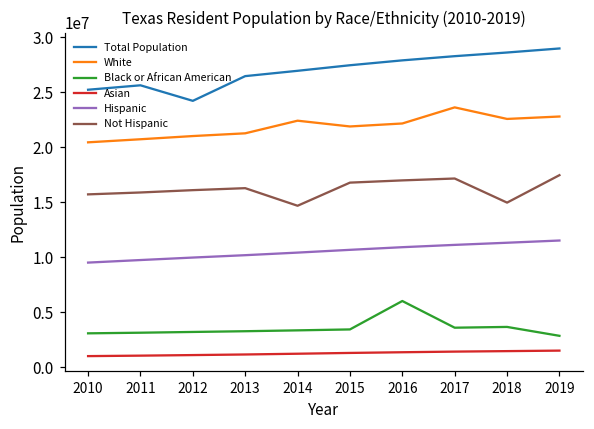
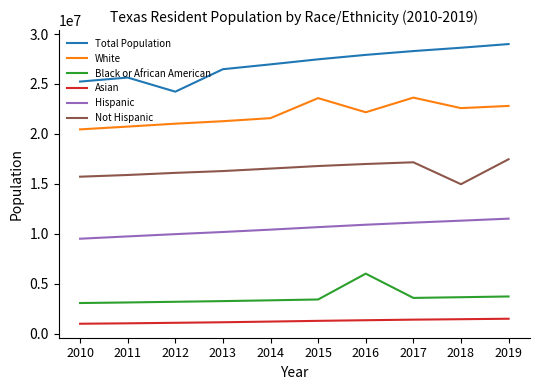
White, 2014: 22400000 -> 21600000
Not Hispanic, 2014: 15000000 -> 17000000
White, 2015: 22000000 -> 24000000
Black or African American, 2019: 3000000 -> 4000000
